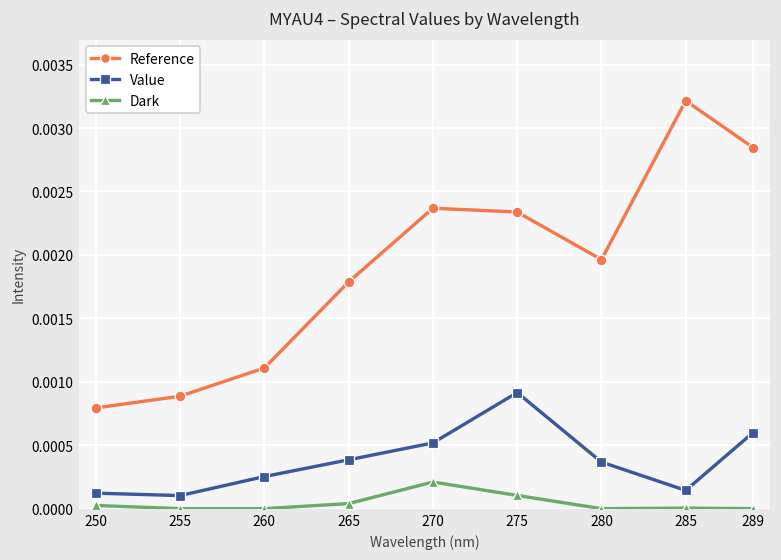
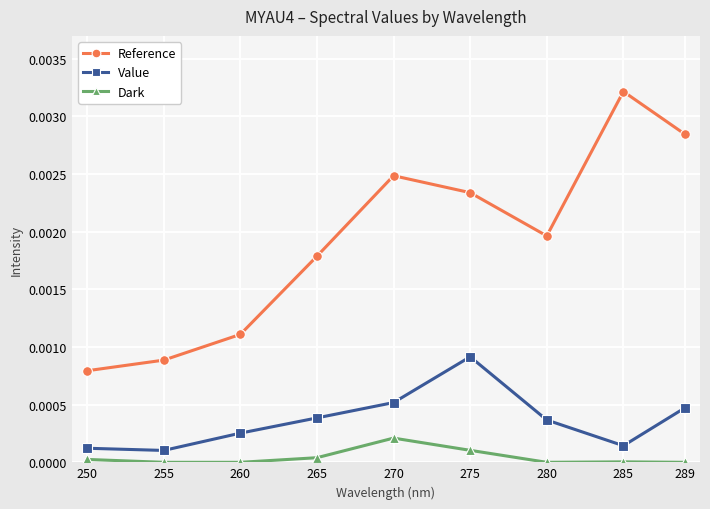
Reference, 270: 0.00237 -> 0.00249
Value, 289: 0.00060 -> 0.00047
